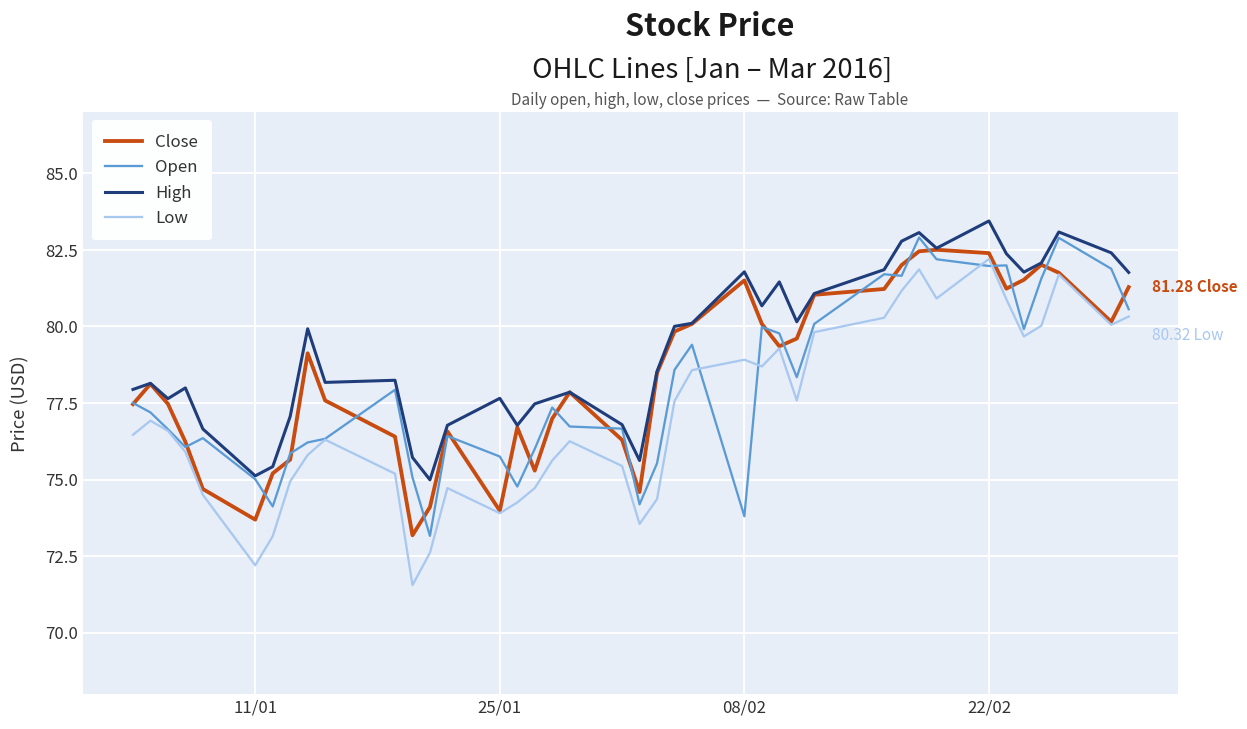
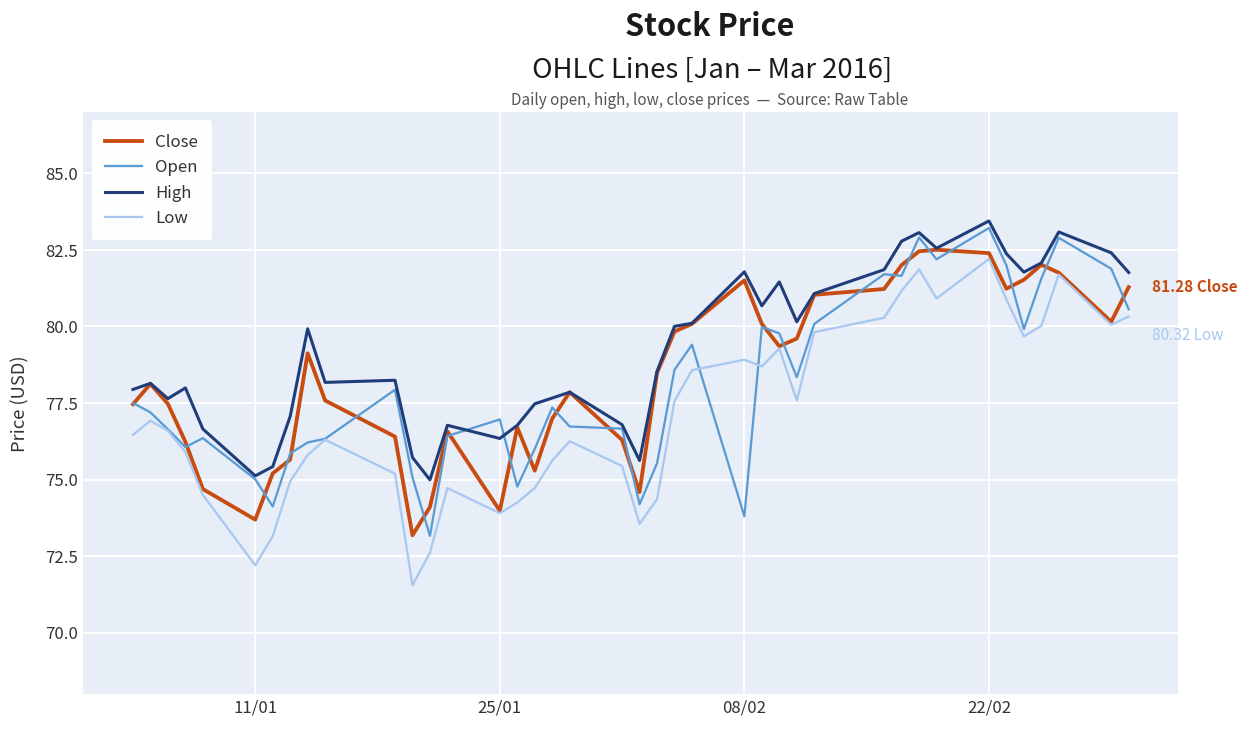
Open, 25/01: 75.8 -> 77.0
High, 25/01: 77.7 -> 76.3
Open, 22/02: 82.0 -> 83.2
